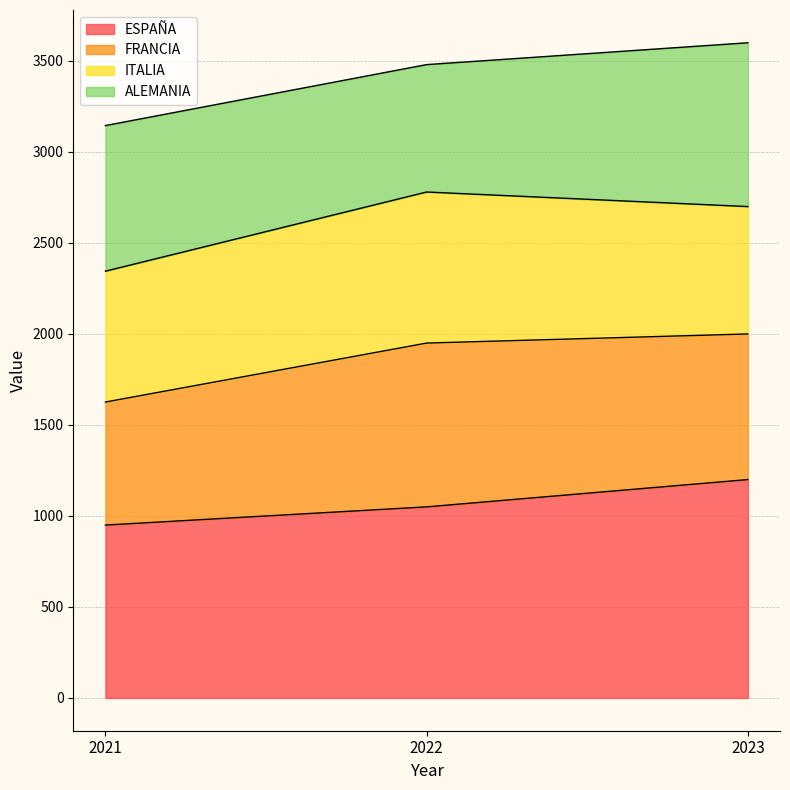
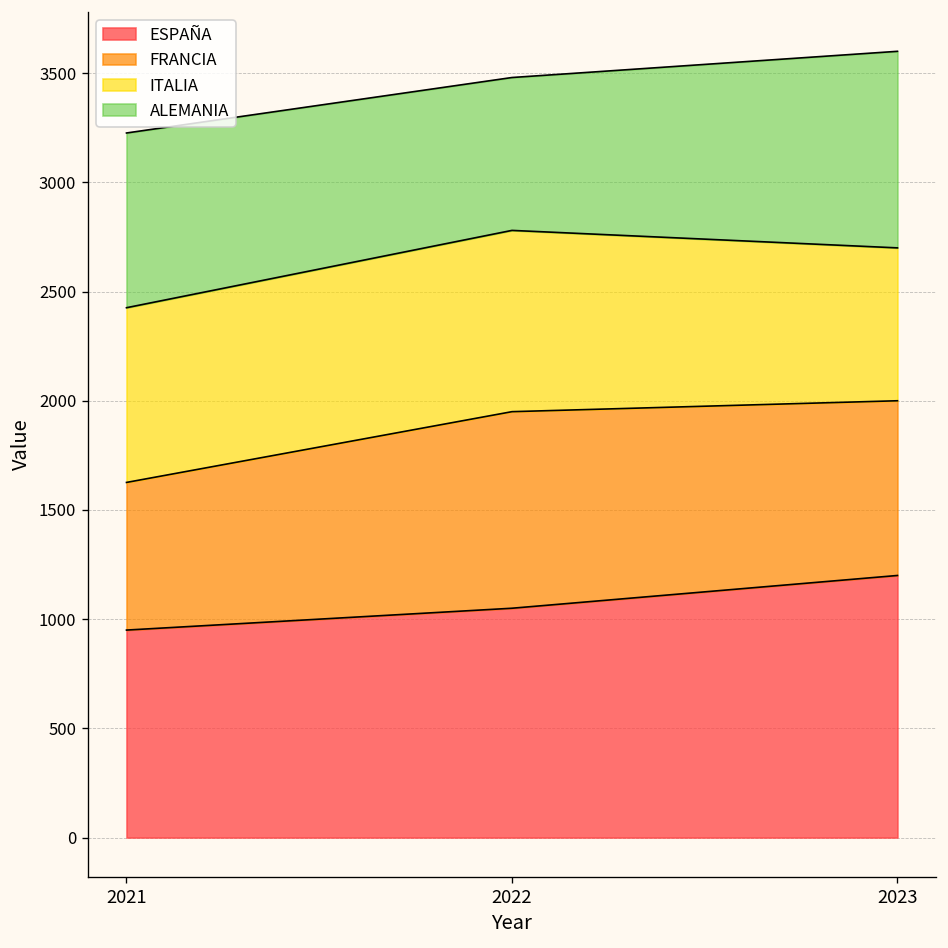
ITALIA, 2021: 720 -> 800
